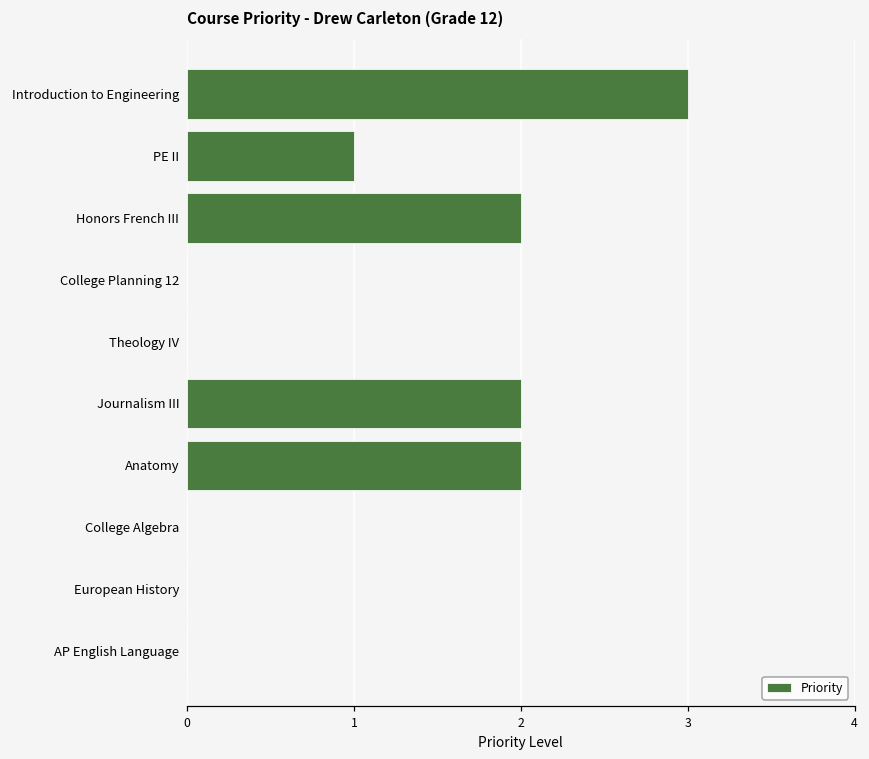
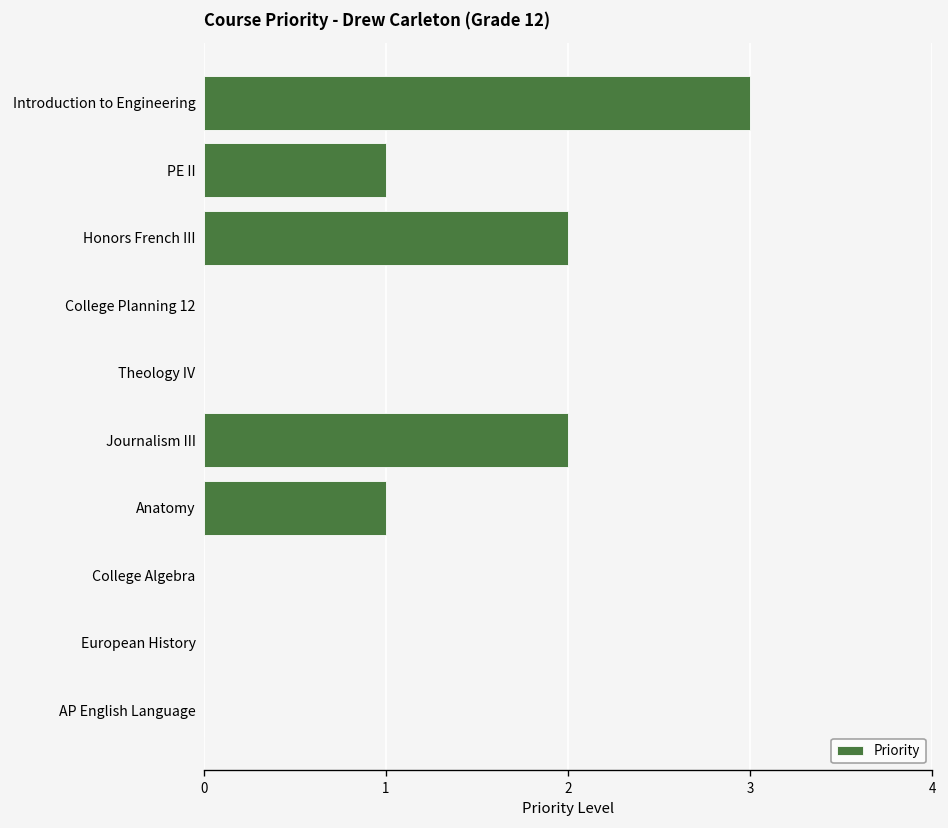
Anatomy: 2 -> 1
